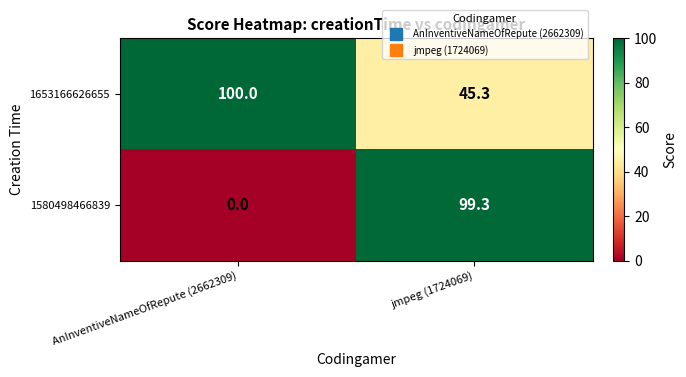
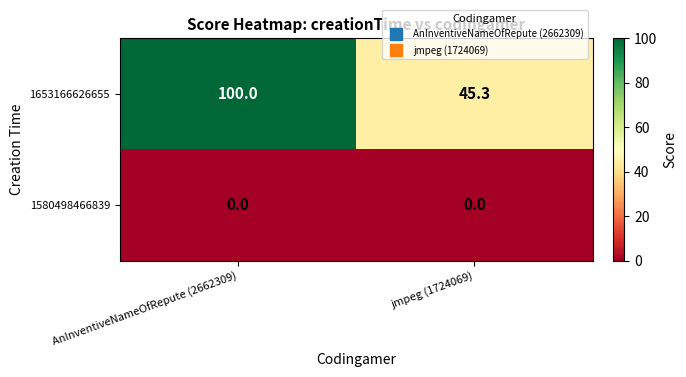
1580498466839, jmpeg (1724069): 99.3 -> 0.0
